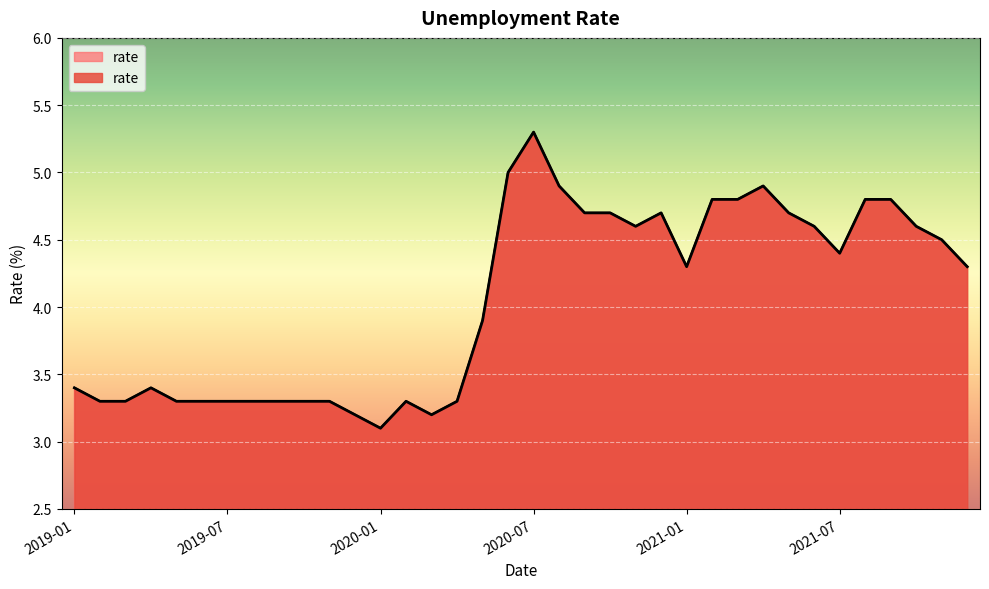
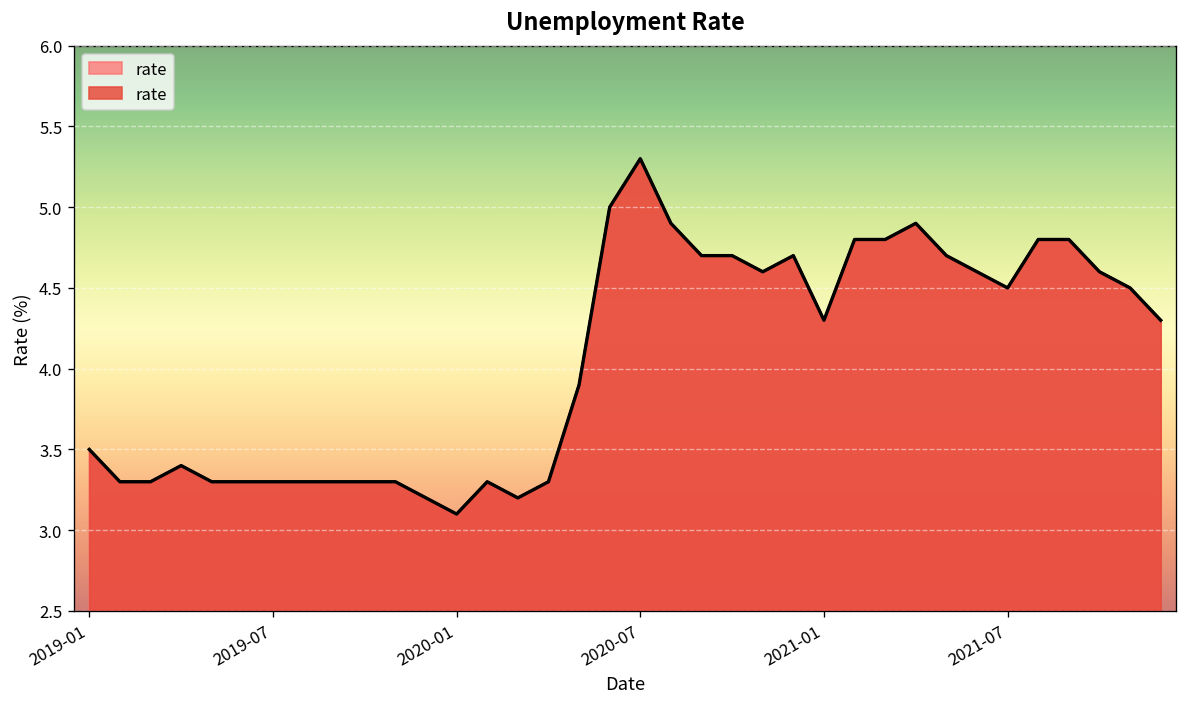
2019-01: 3.4 -> 3.5
2021-07: 4.4 -> 4.5
